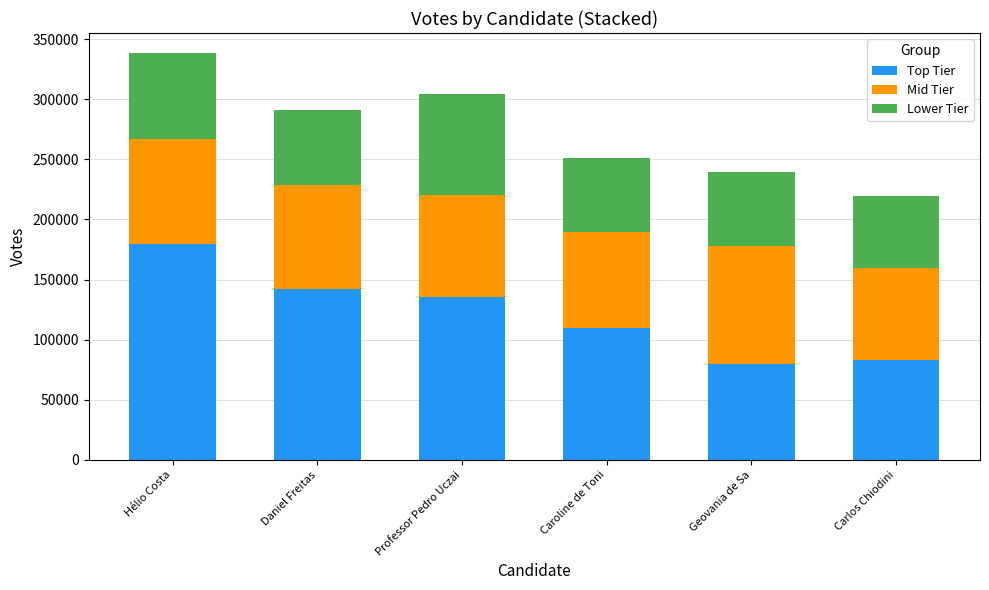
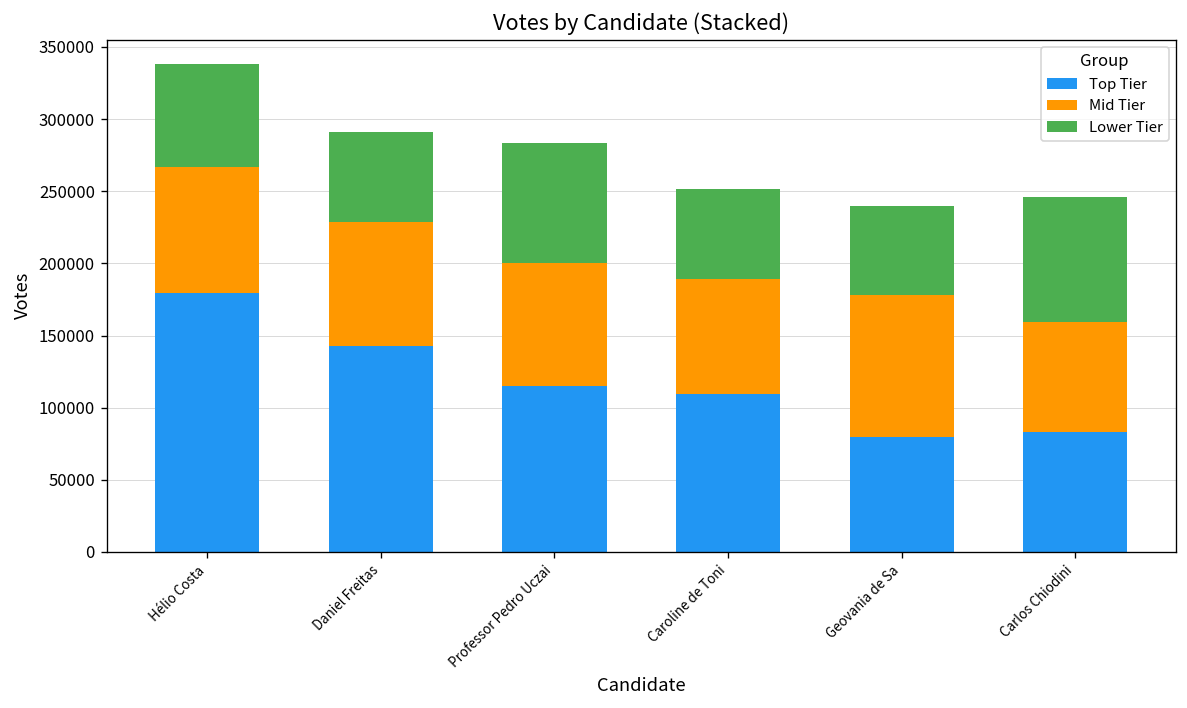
Top Tier, Professor Pedro Uczai: 136000 -> 115000
Lower Tier, Carlos Chiodini: 60000 -> 87000
